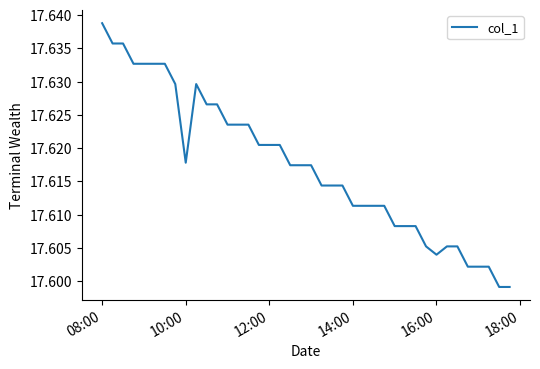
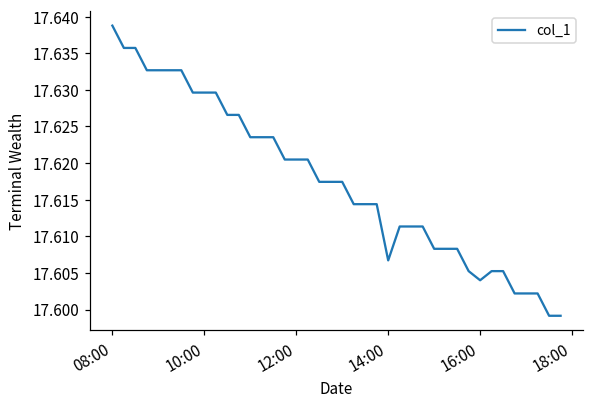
10:00: 17.618 -> 17.630
14:00: 17.611 -> 17.607
